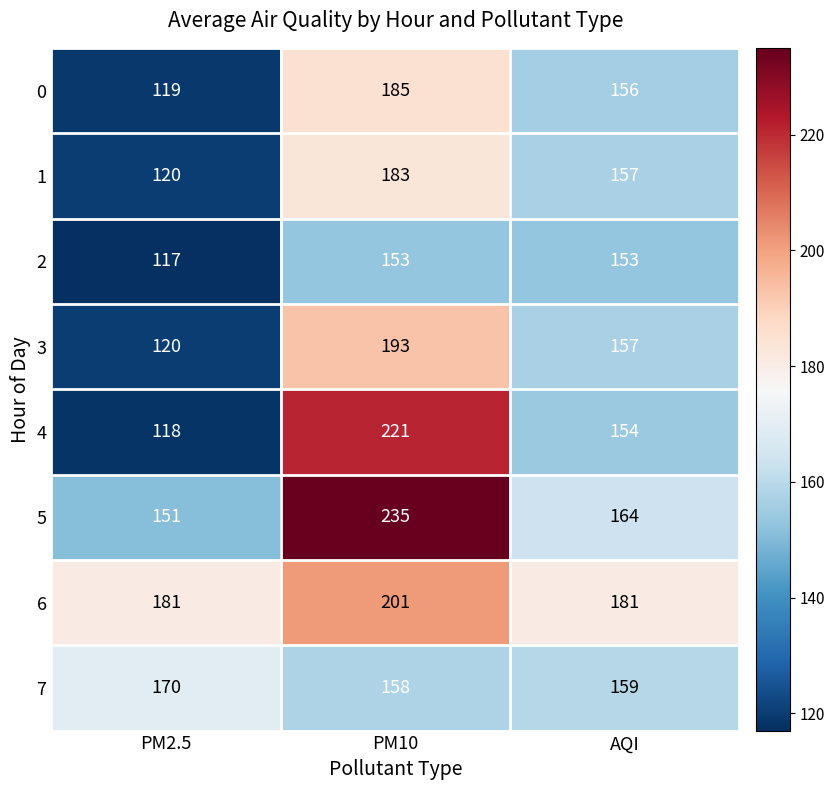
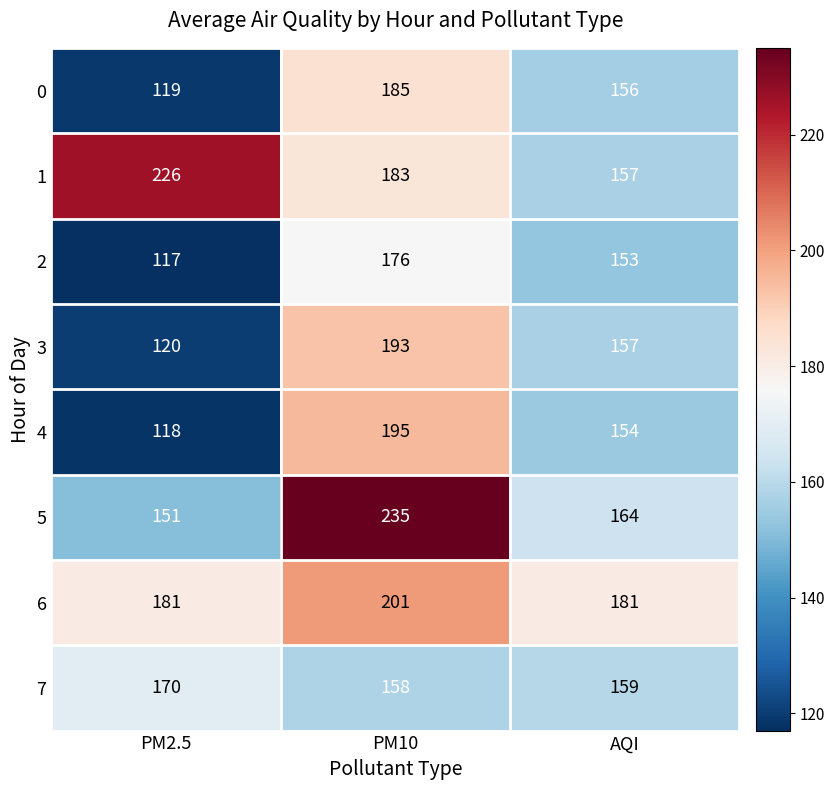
1, PM2.5: 120 -> 226
2, PM10: 153 -> 176
4, PM10: 221 -> 195
